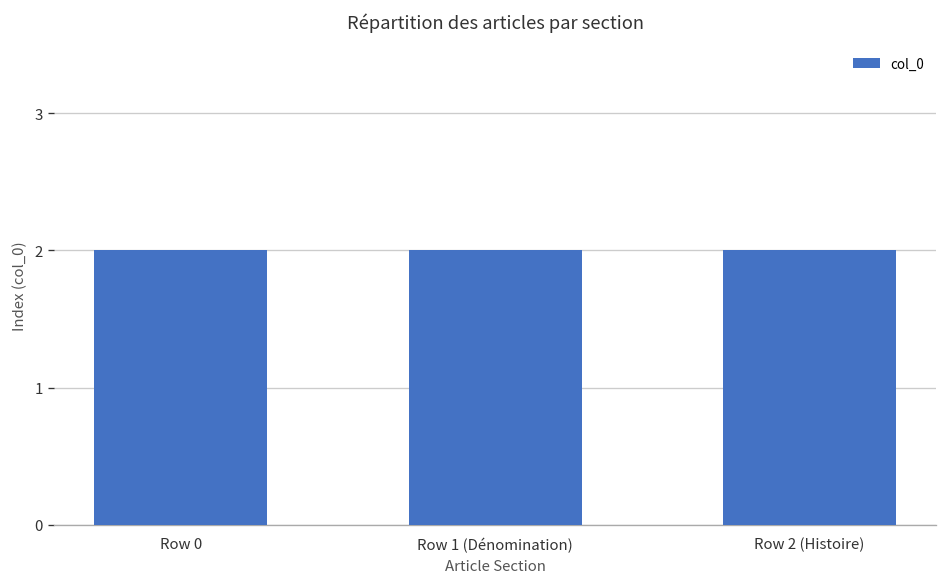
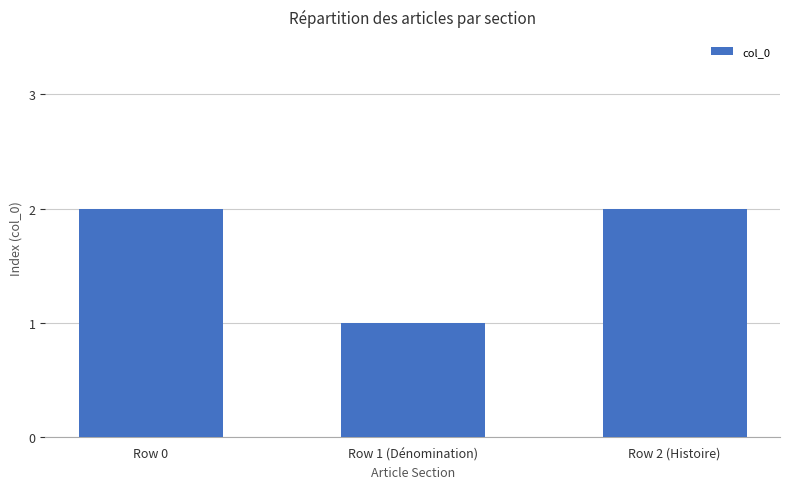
Row 1 (Dénomination): 2 -> 1
